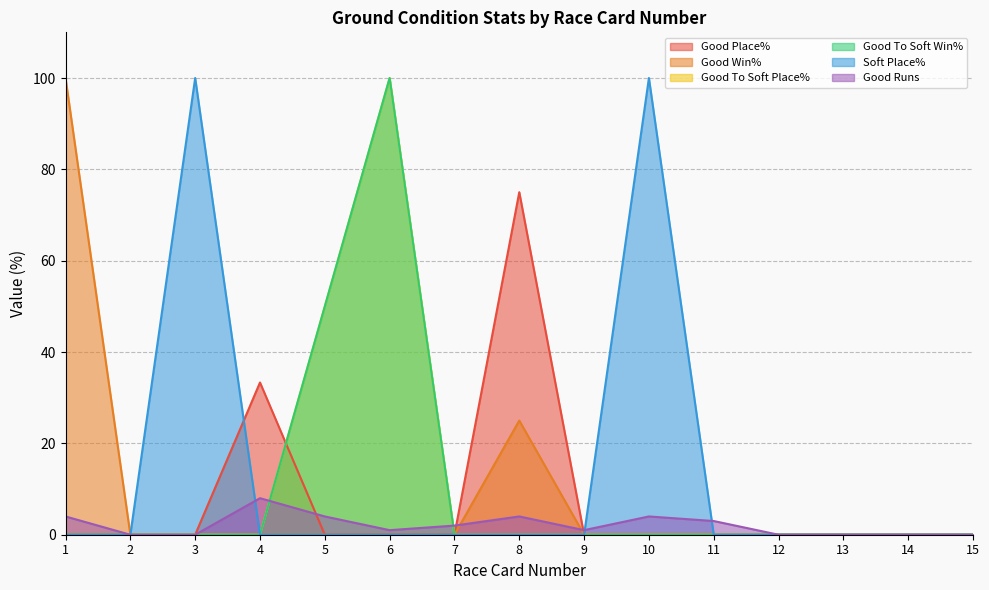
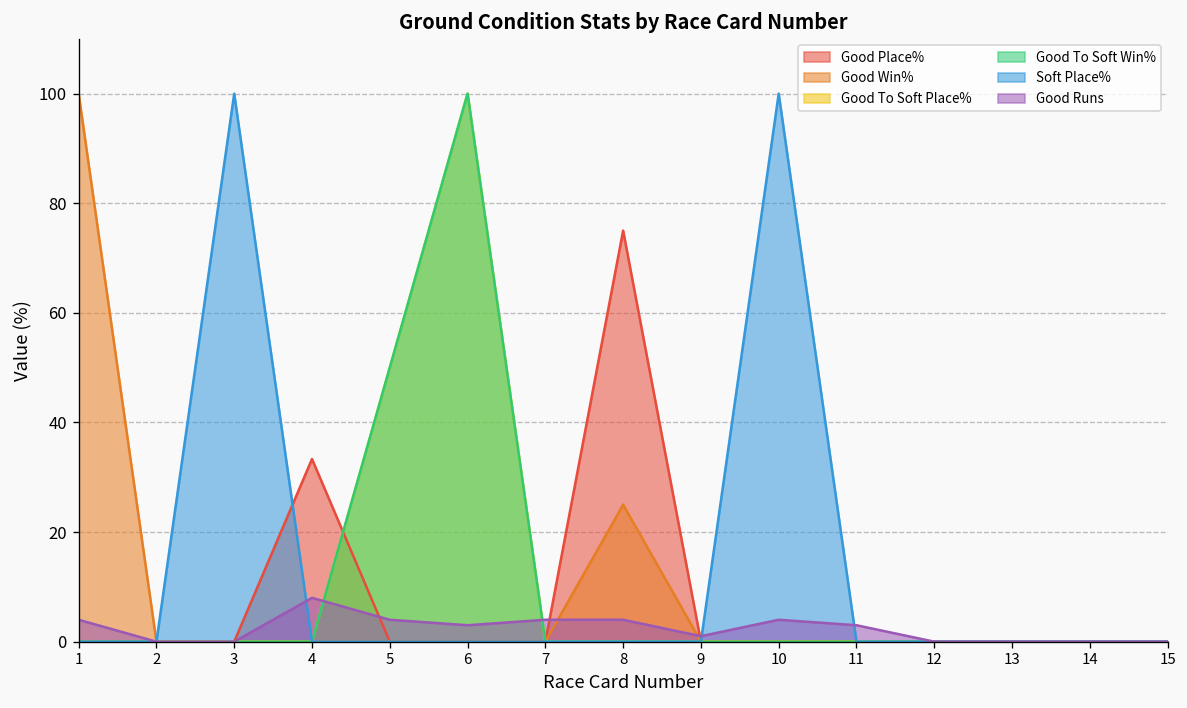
Good Runs, 6: 1 -> 3
Good Runs, 7: 2 -> 4
